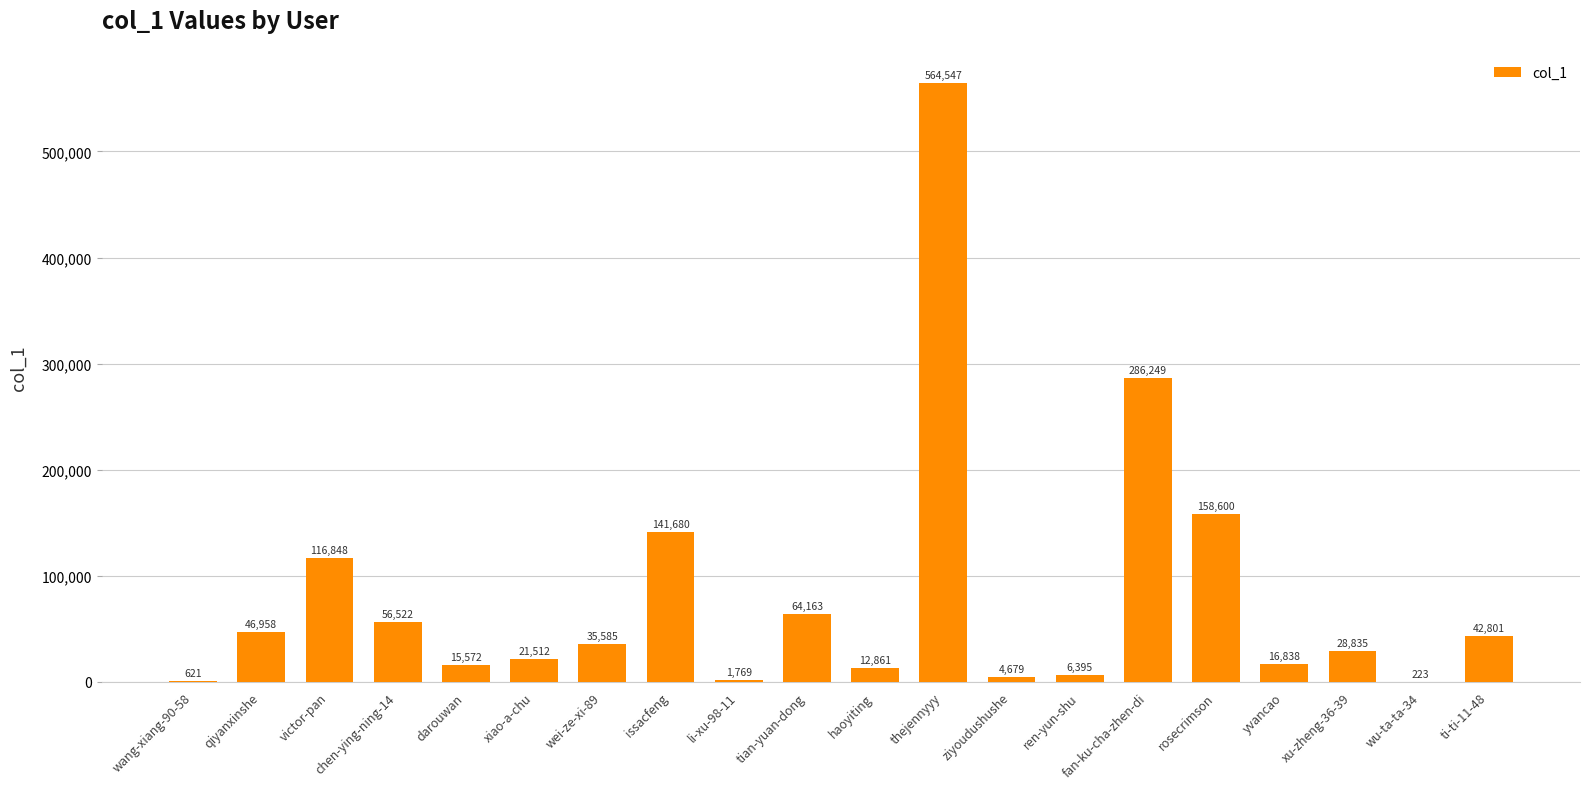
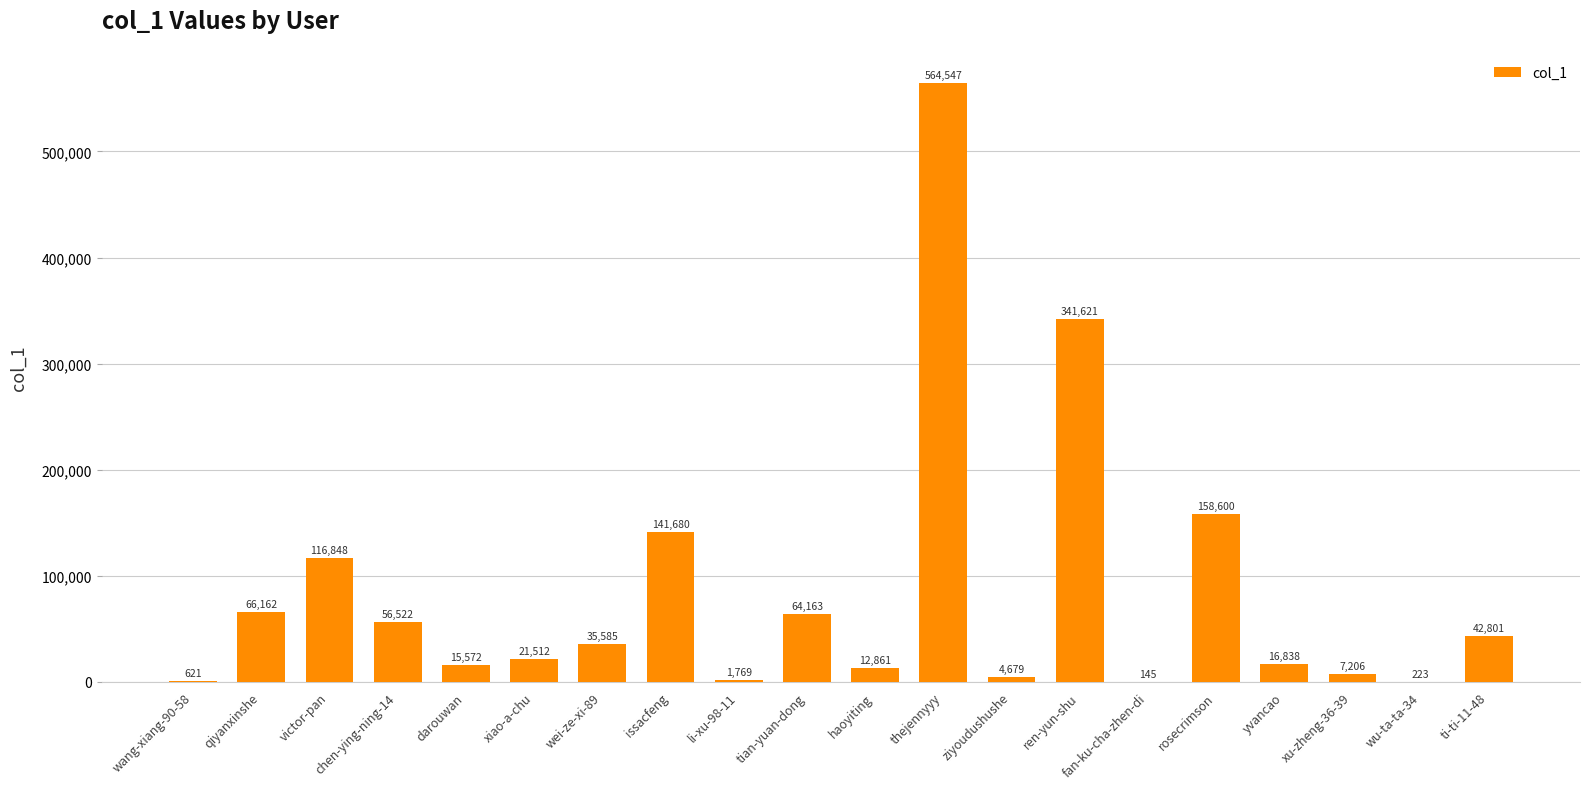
qiyanxinshe: 46,958 -> 66,162
ren-yun-shu: 6,395 -> 341,621
fan-ku-cha-zhen-di: 286,249 -> 145
xu-zheng-36-39: 28,835 -> 7,206
